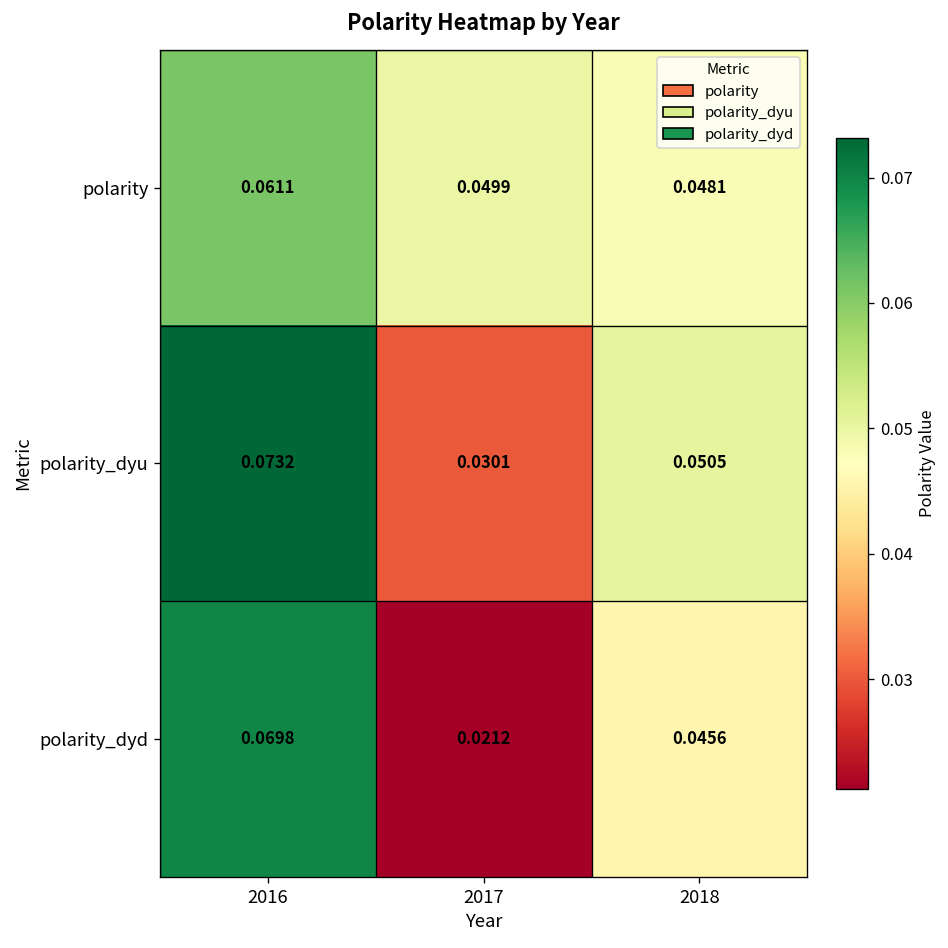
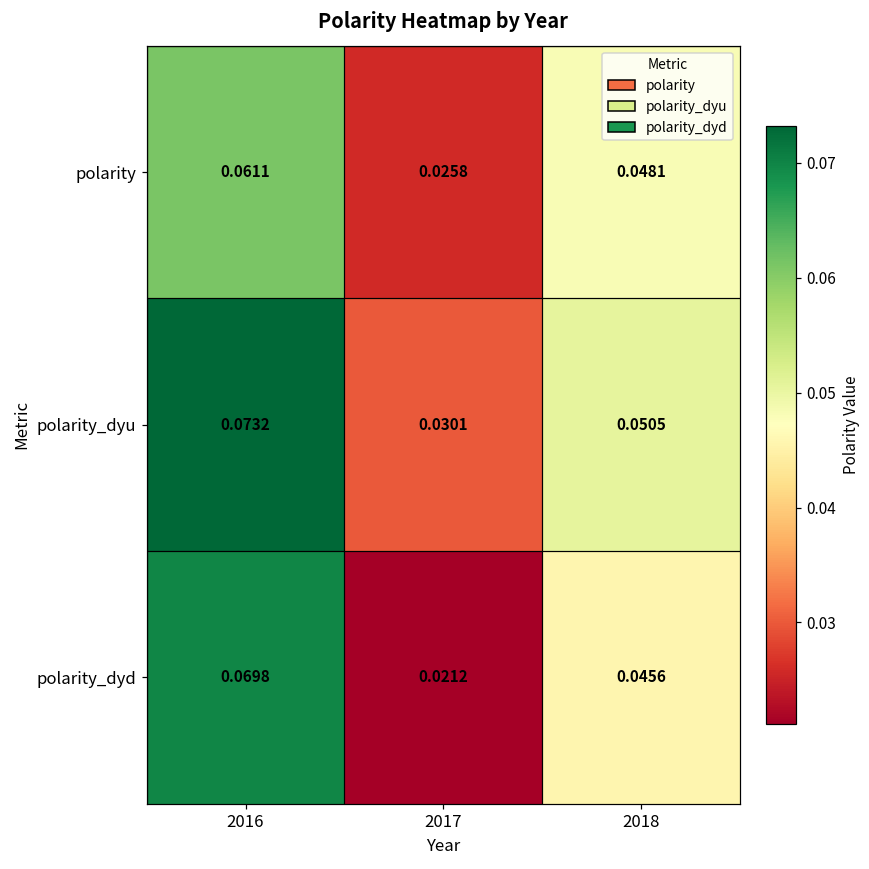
polarity, 2017: 0.0499 -> 0.0258
